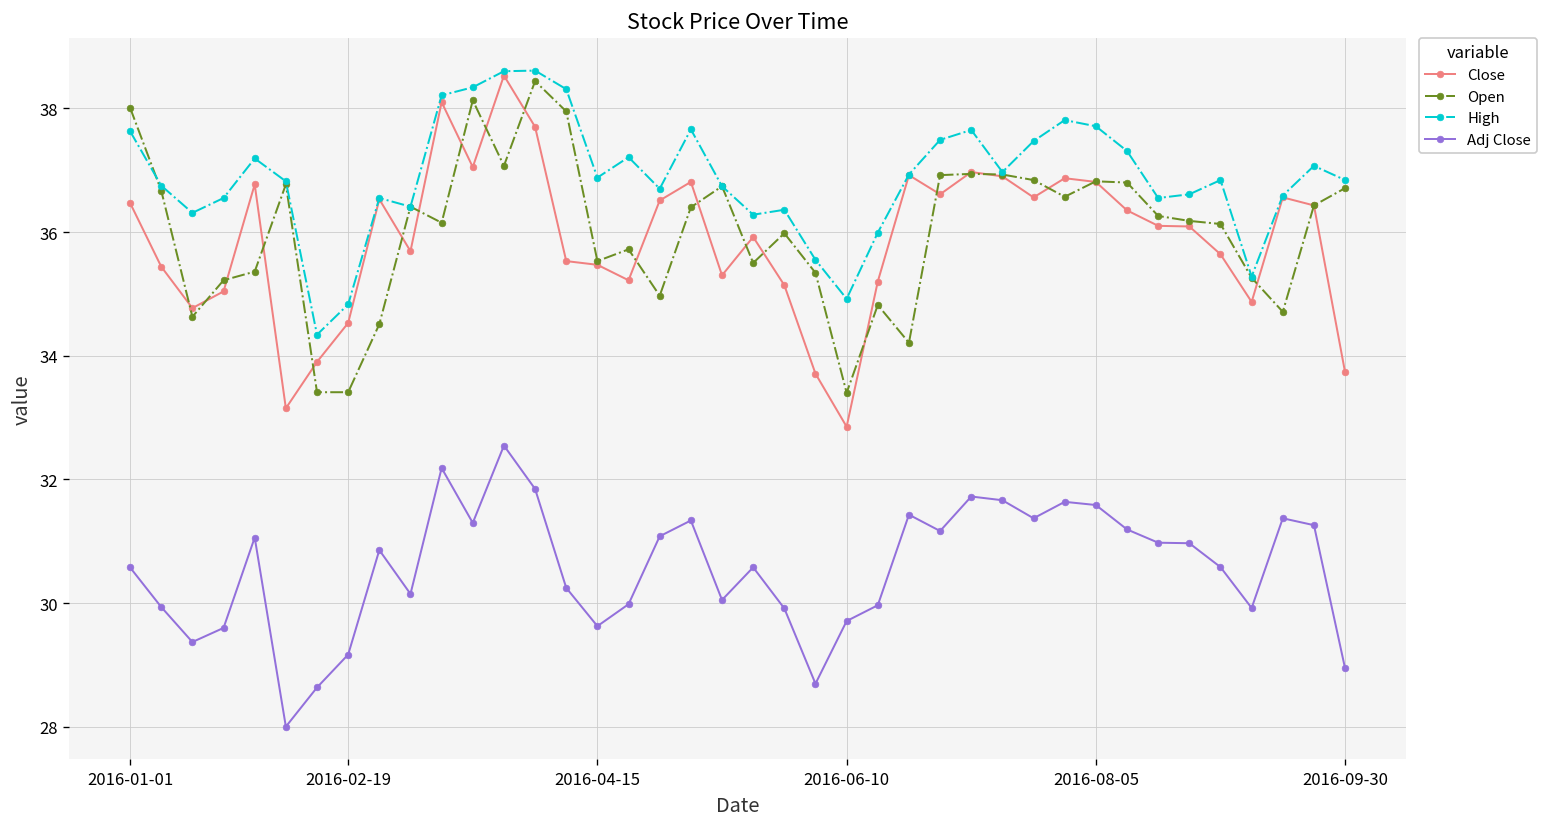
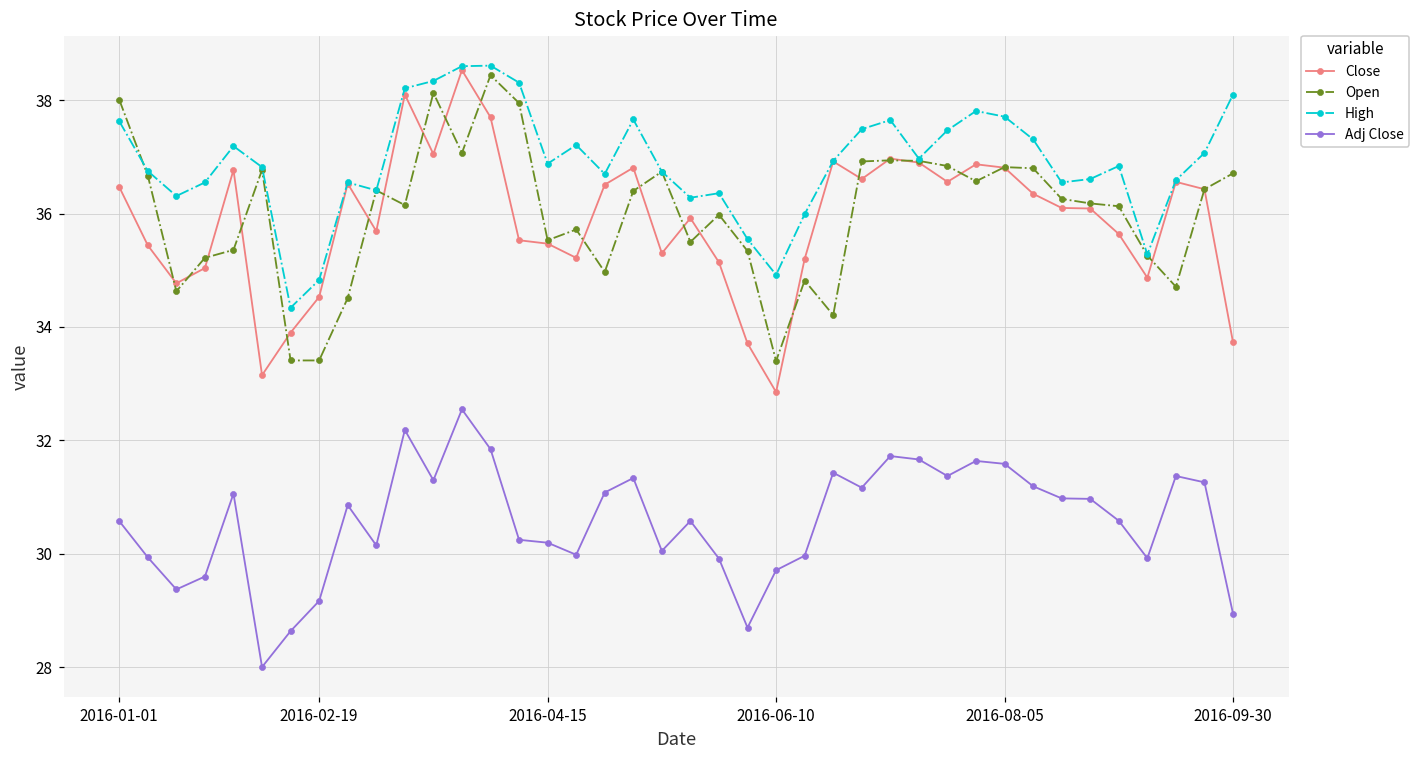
Adj Close, 2016-04-15: 29.6 -> 30.2
High, 2016-09-30: 36.8 -> 38.1
